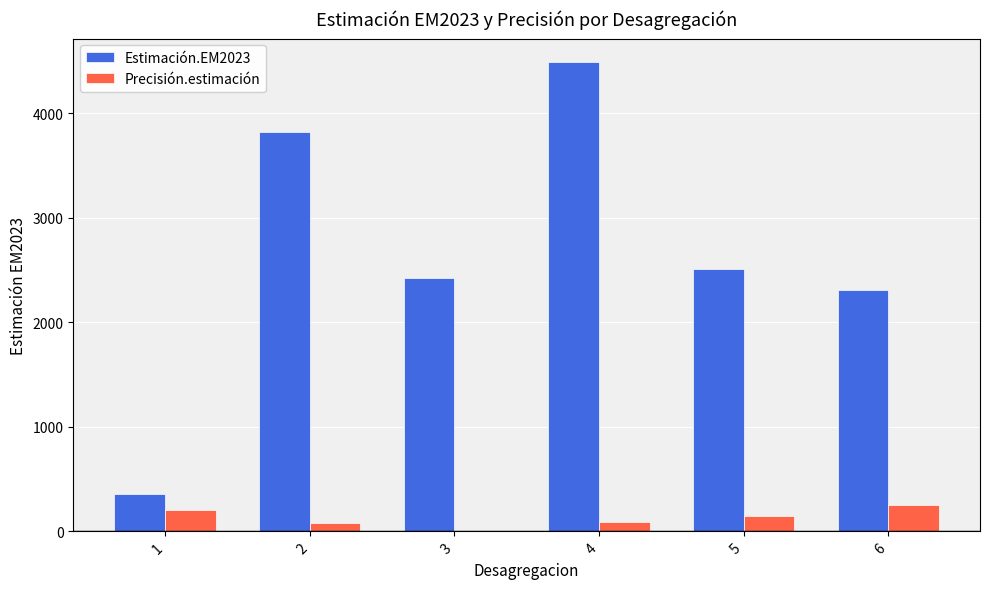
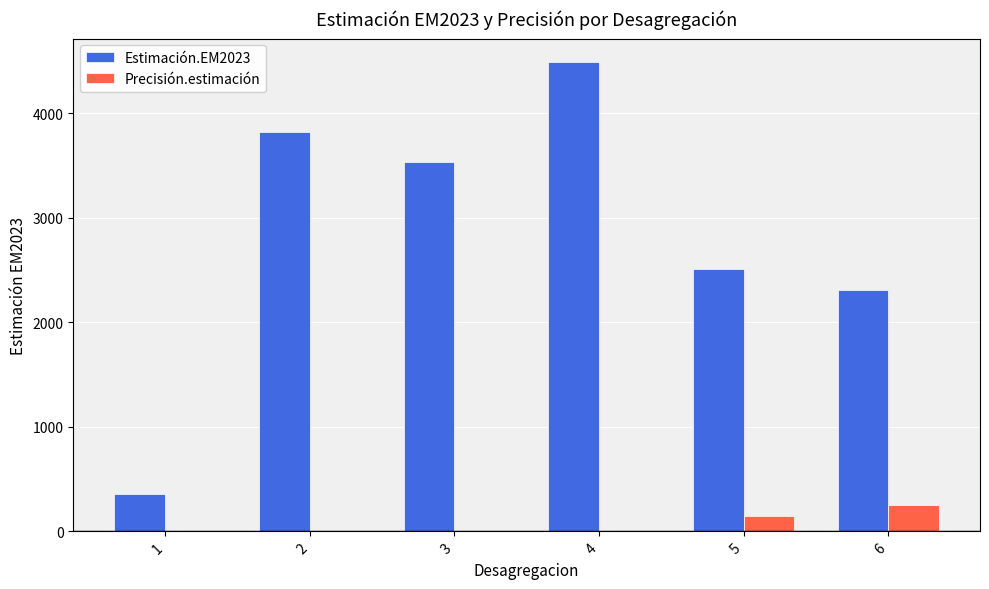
Precisión.estimación, 1: 210 -> 0
Precisión.estimación, 2: 80 -> 0
Estimación.EM2023, 3: 2420 -> 3530
Precisión.estimación, 4: 90 -> 0
